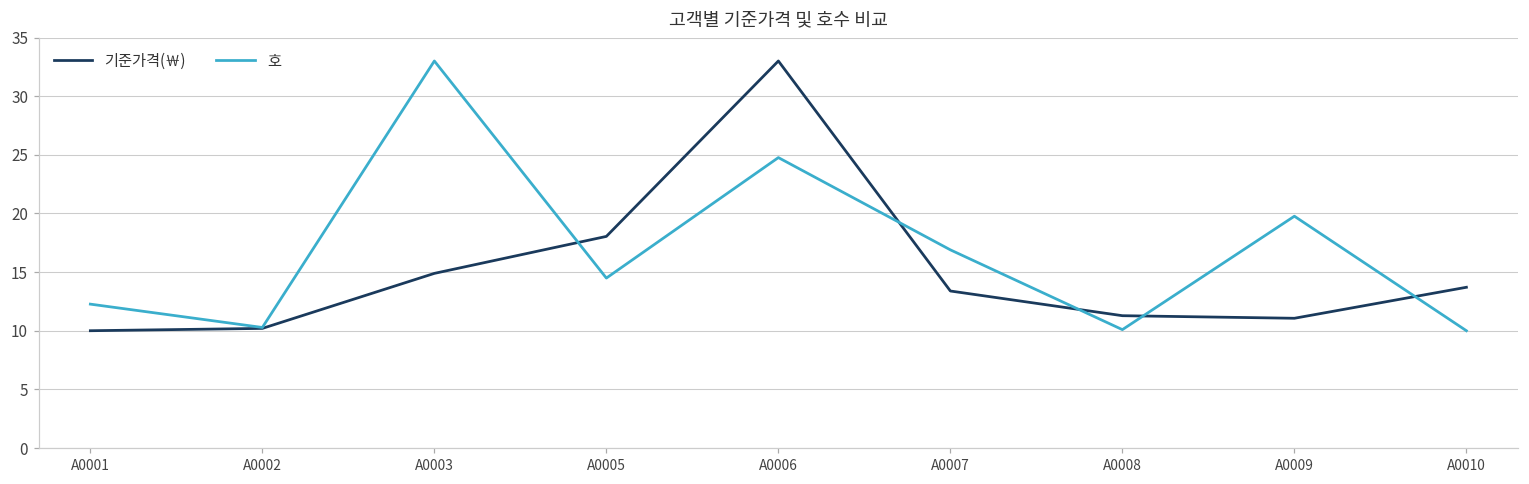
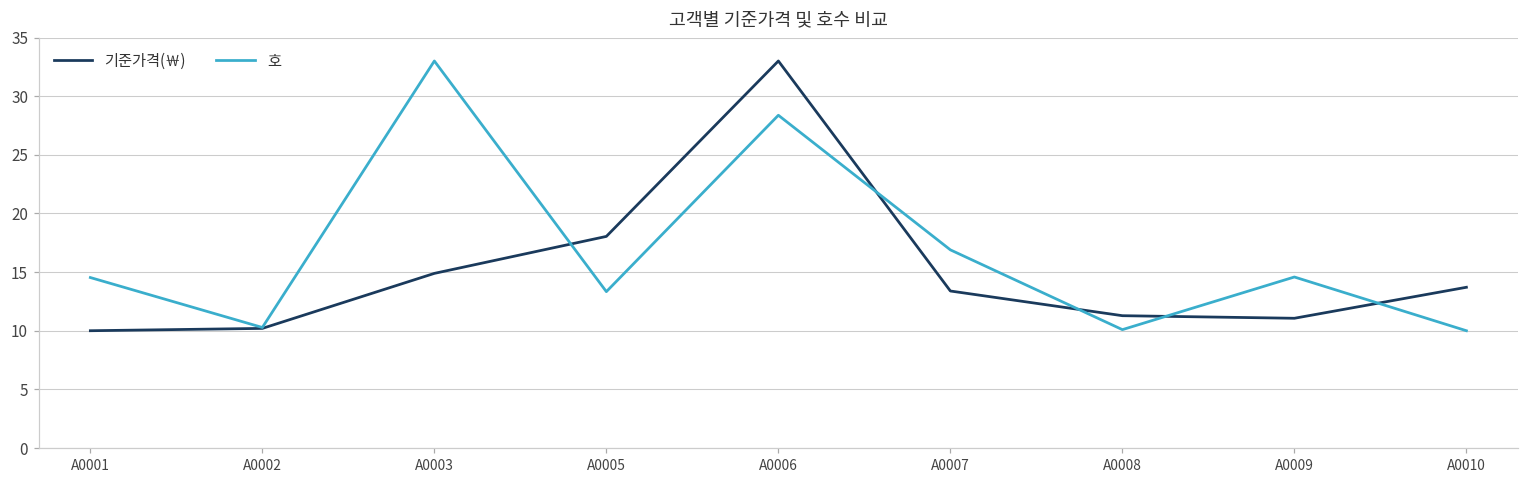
호, A0001: 12.3 -> 14.5
호, A0005: 14.5 -> 13.3
호, A0006: 24.8 -> 28.4
호, A0009: 19.8 -> 14.6
